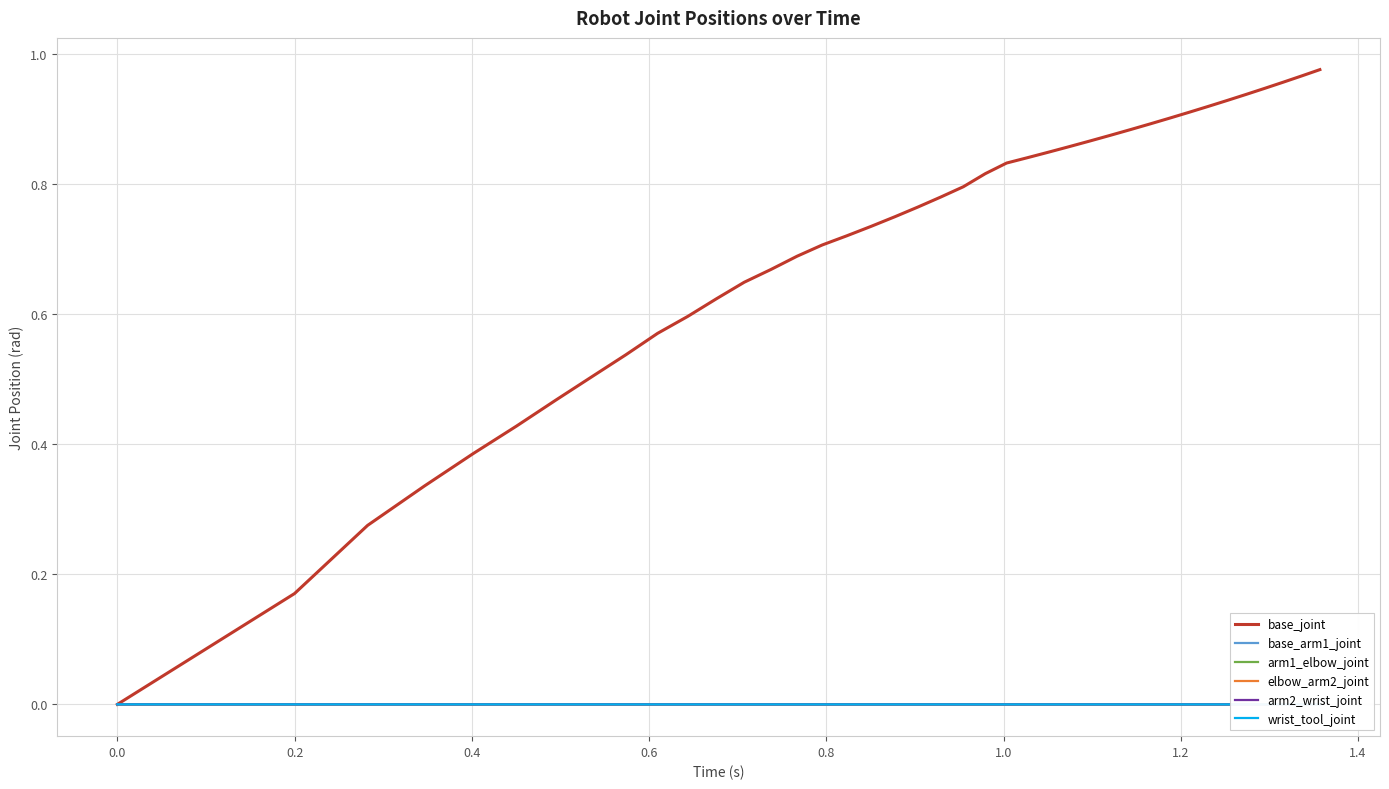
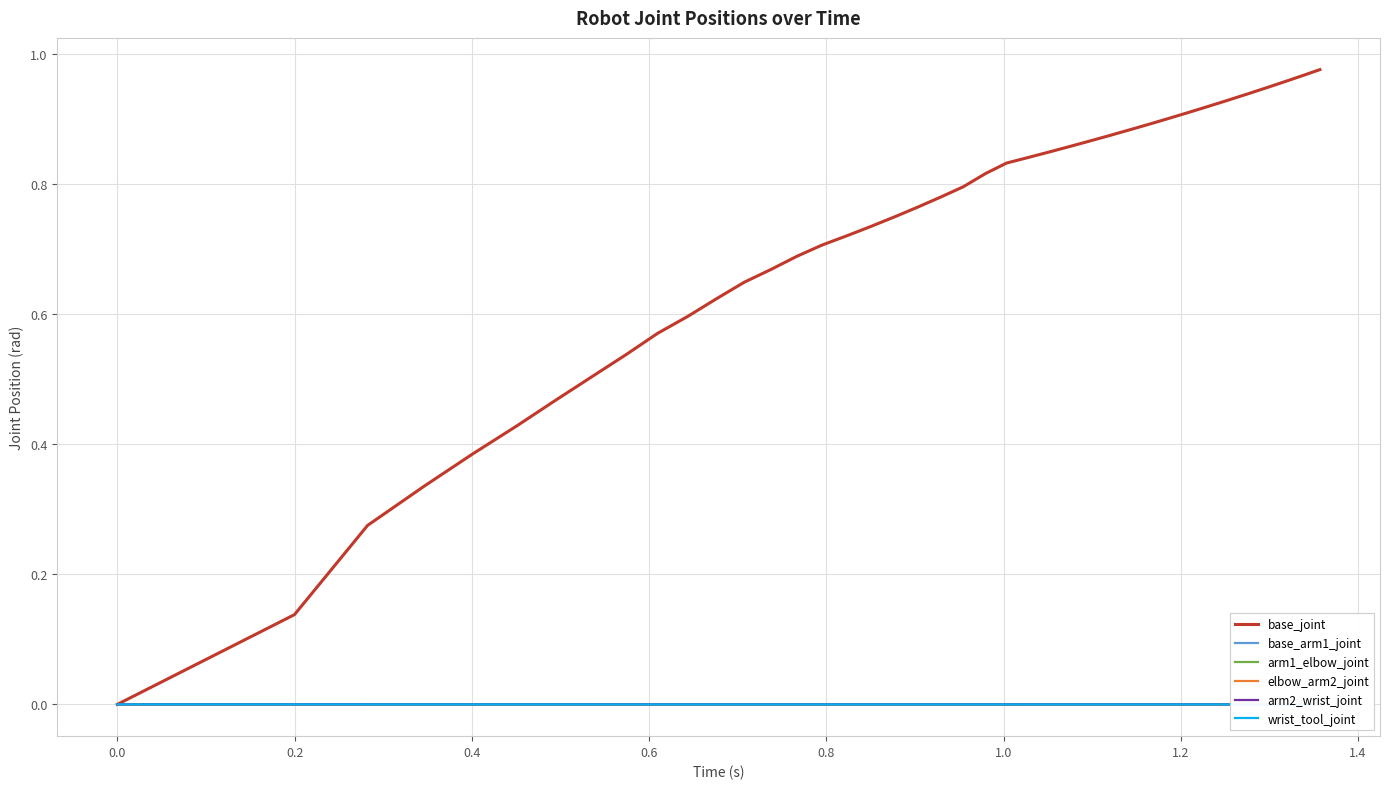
base_joint, 0.2: 0.17 -> 0.14
